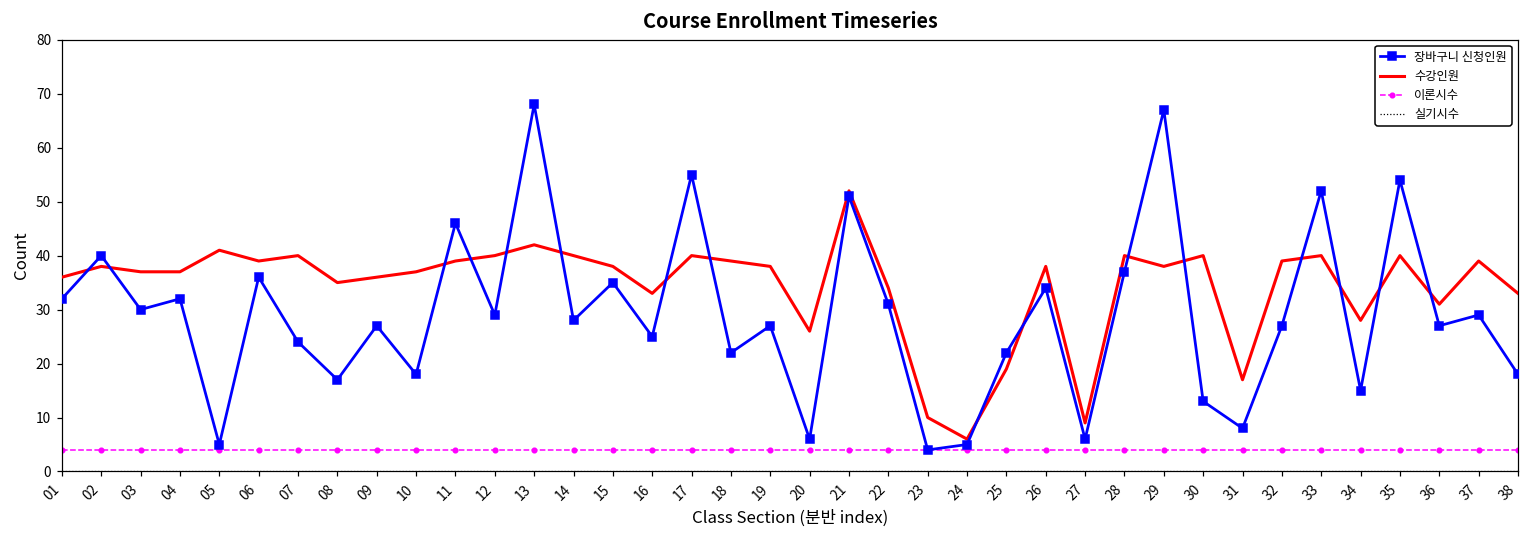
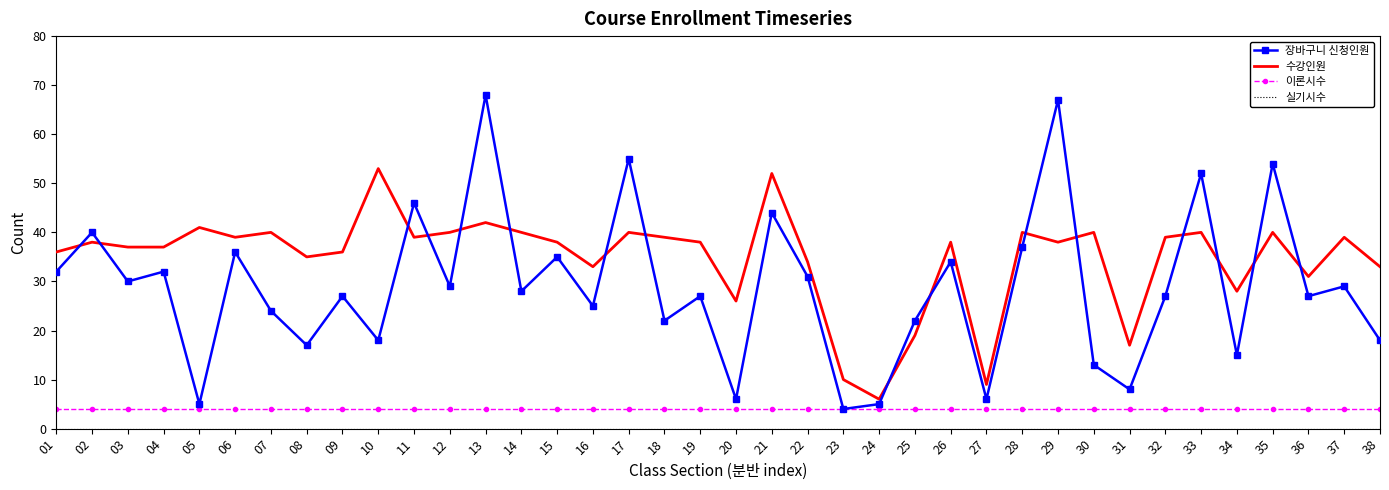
수강인원, 10: 37 -> 53
장바구니 신청인원, 21: 51 -> 44
